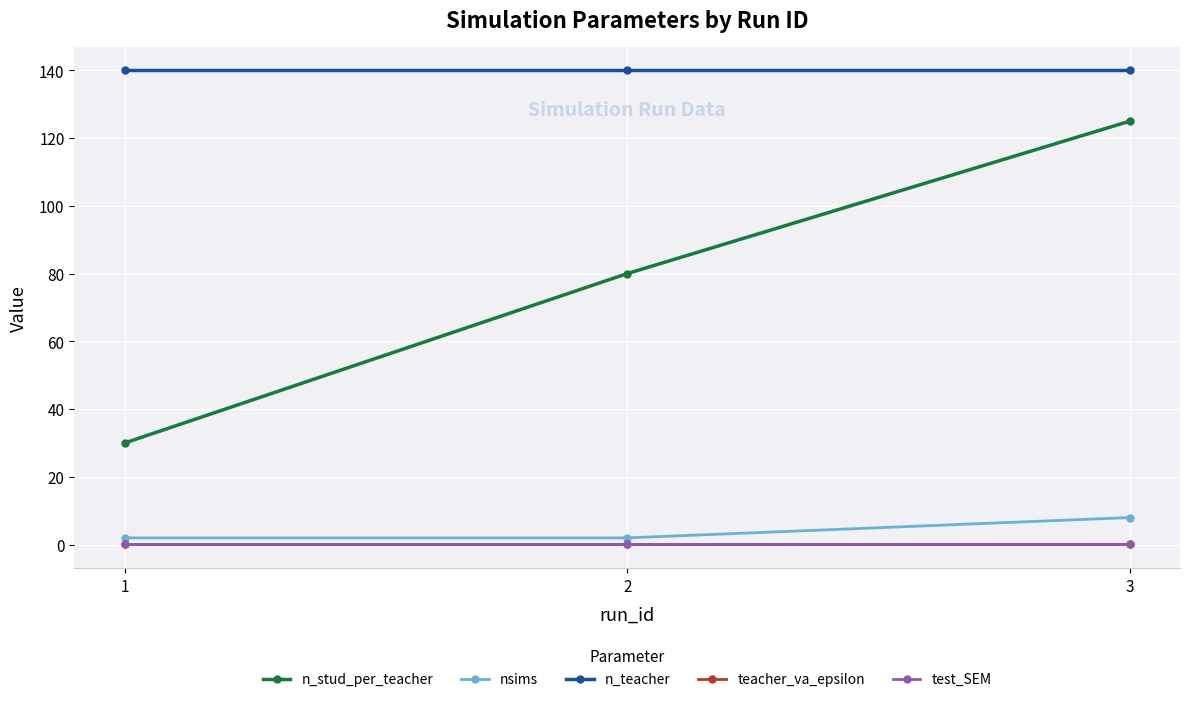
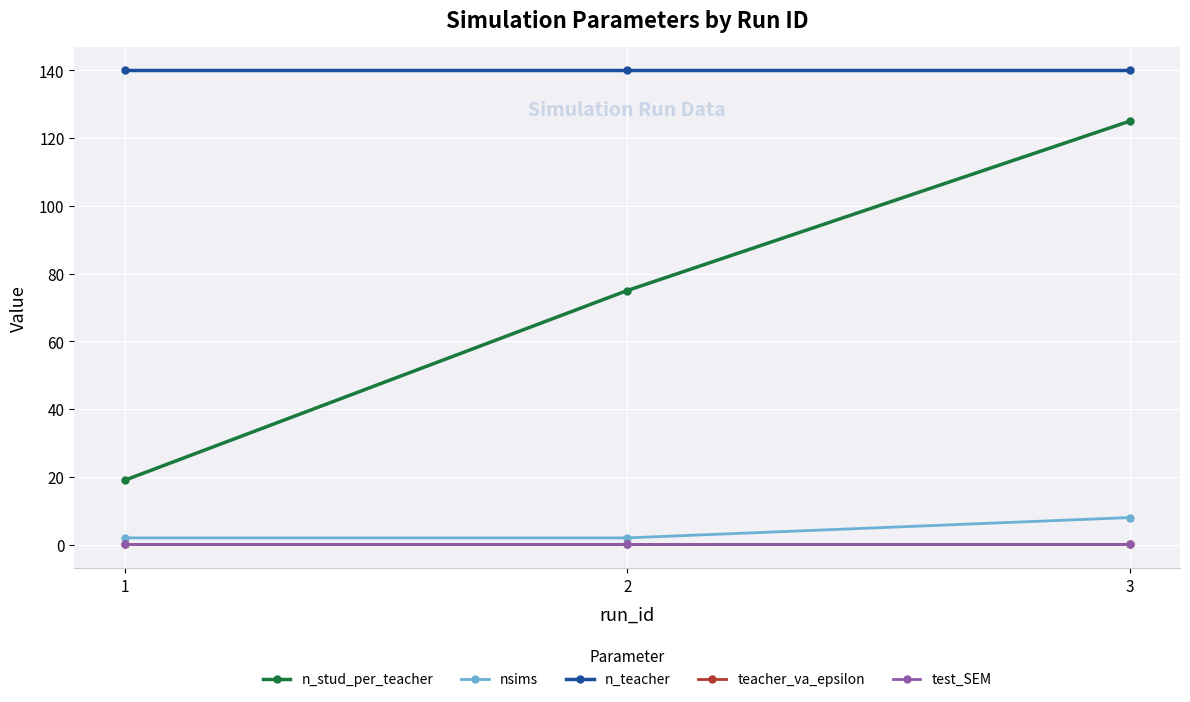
n_stud_per_teacher, 1: 30 -> 19
n_stud_per_teacher, 2: 80 -> 75
